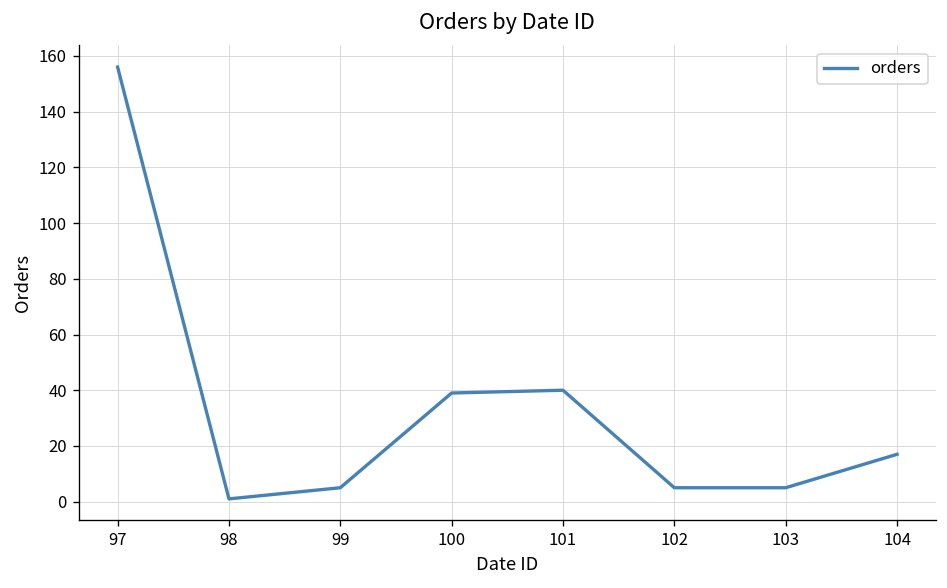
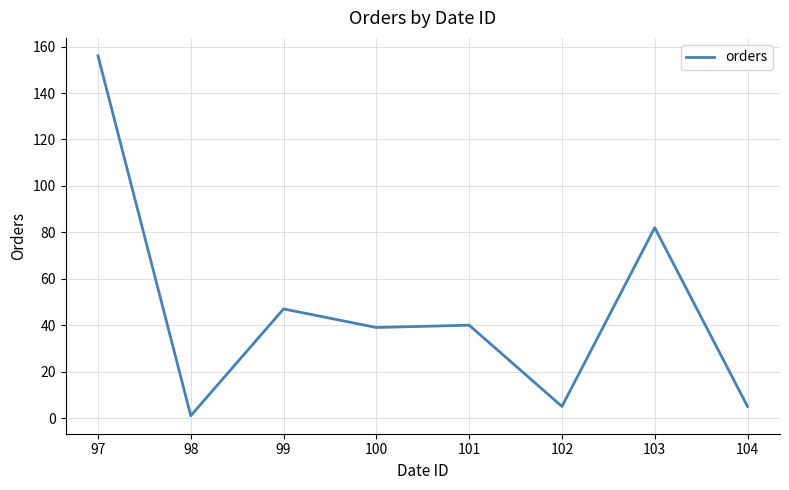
99: 5 -> 47
103: 5 -> 82
104: 17 -> 5
